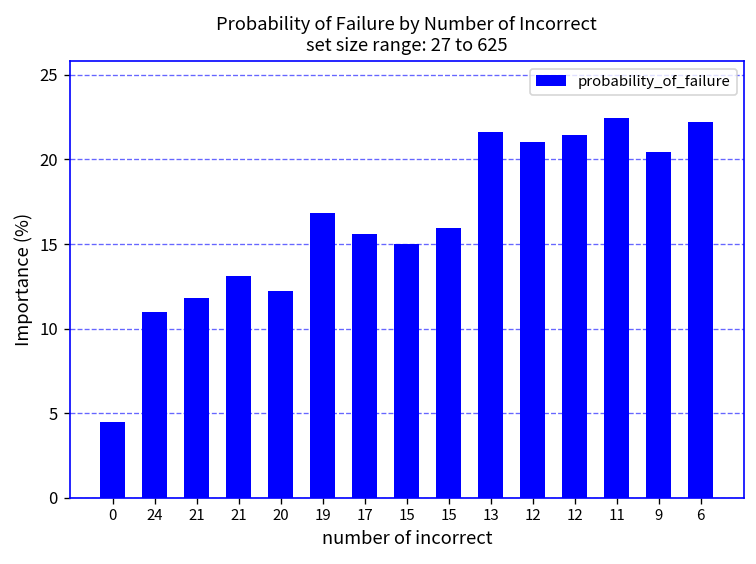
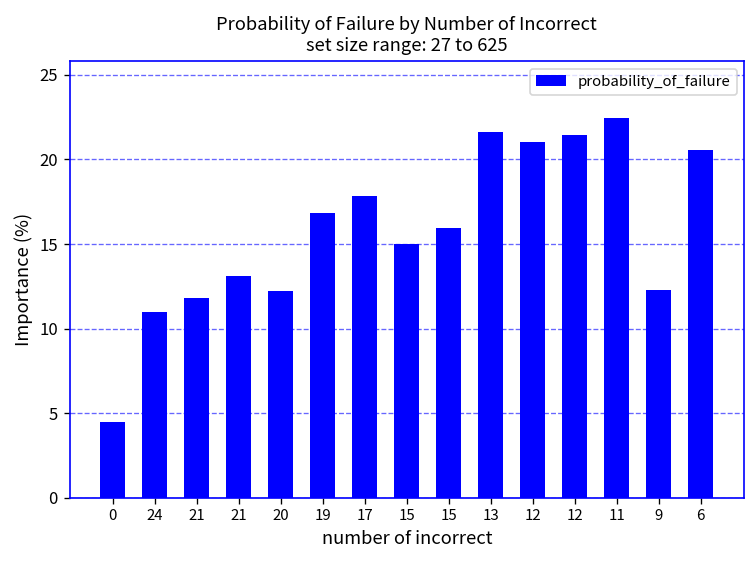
17: 15.6 -> 17.9
9: 20.5 -> 12.3
6: 22.2 -> 20.6
